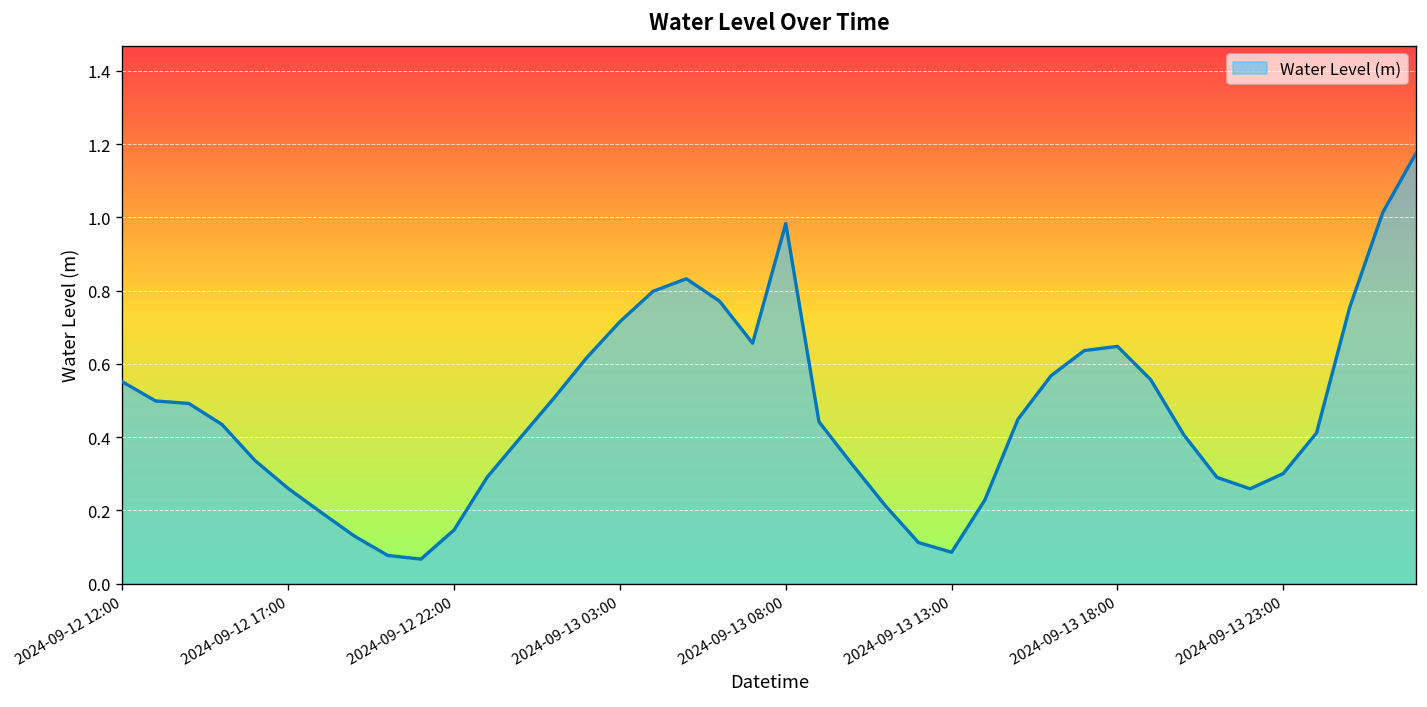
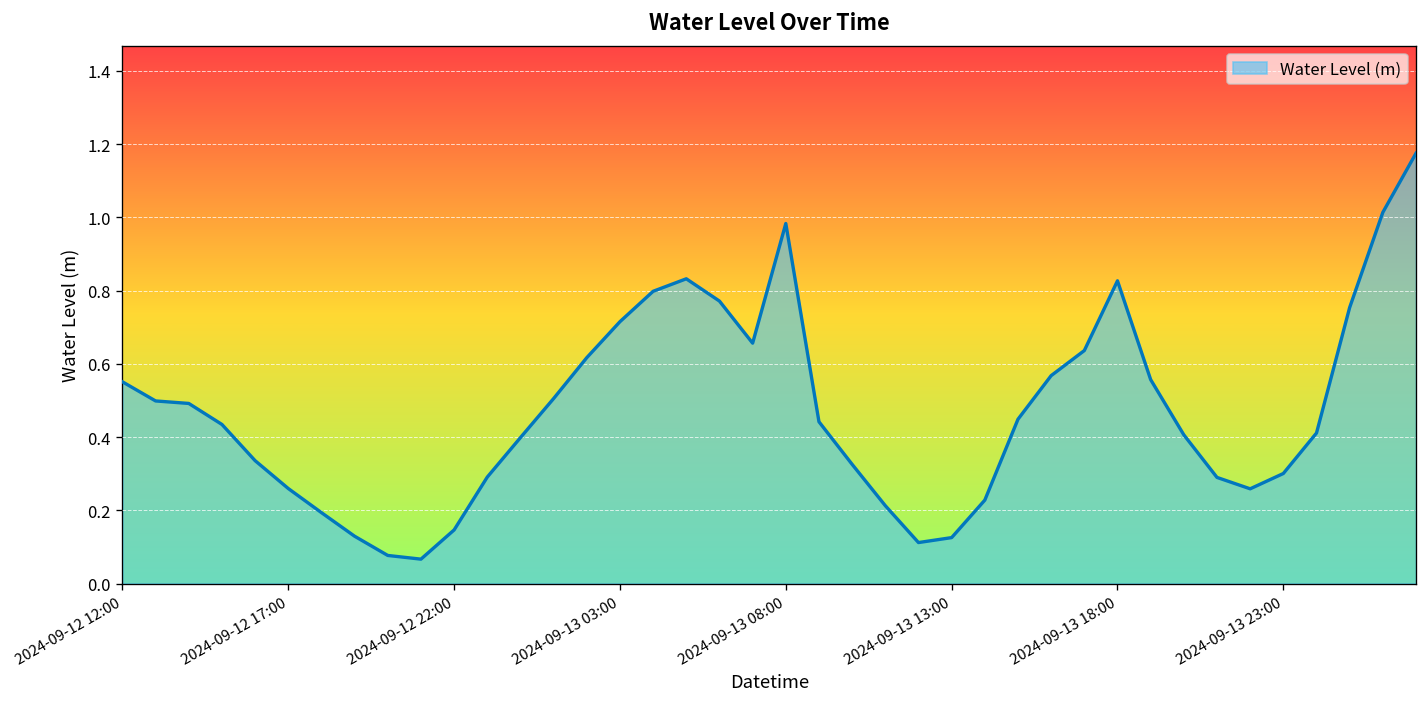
2024-09-13 13:00: 0.09 -> 0.13
2024-09-13 18:00: 0.65 -> 0.83
